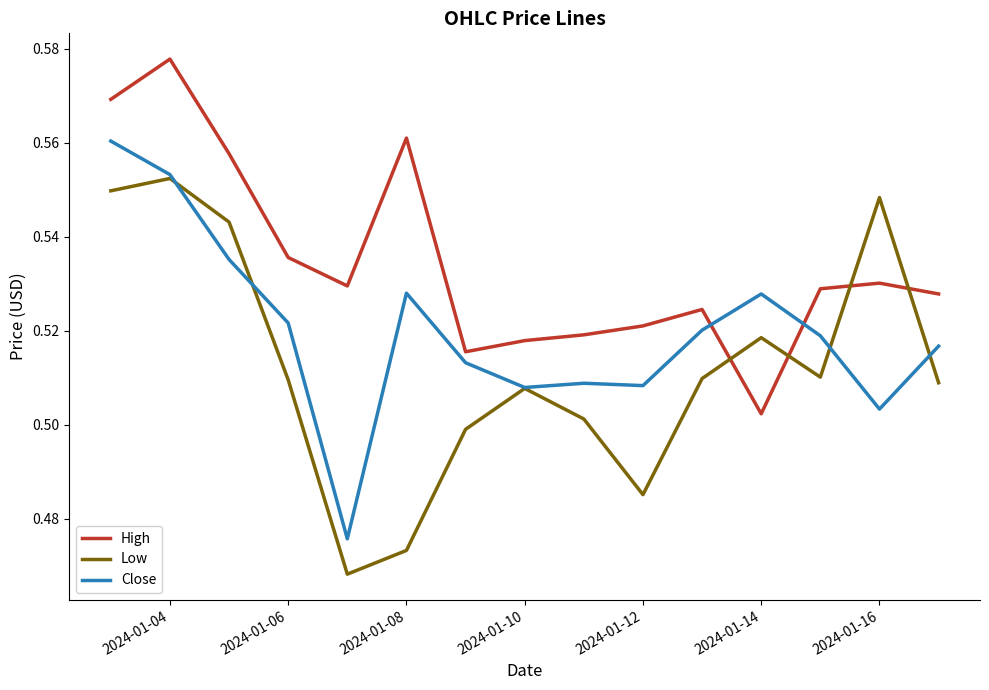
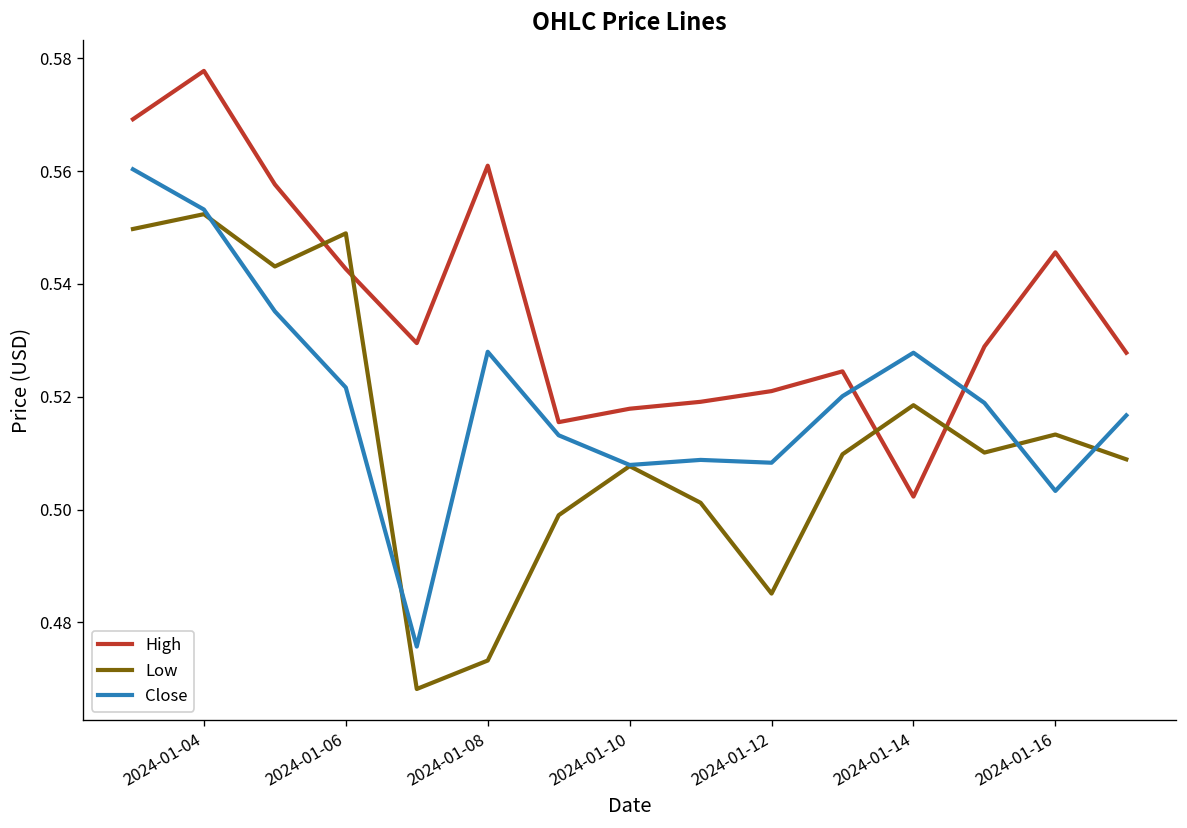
High, 2024-01-06: 0.536 -> 0.543
Low, 2024-01-06: 0.510 -> 0.549
High, 2024-01-16: 0.530 -> 0.546
Low, 2024-01-16: 0.548 -> 0.513
